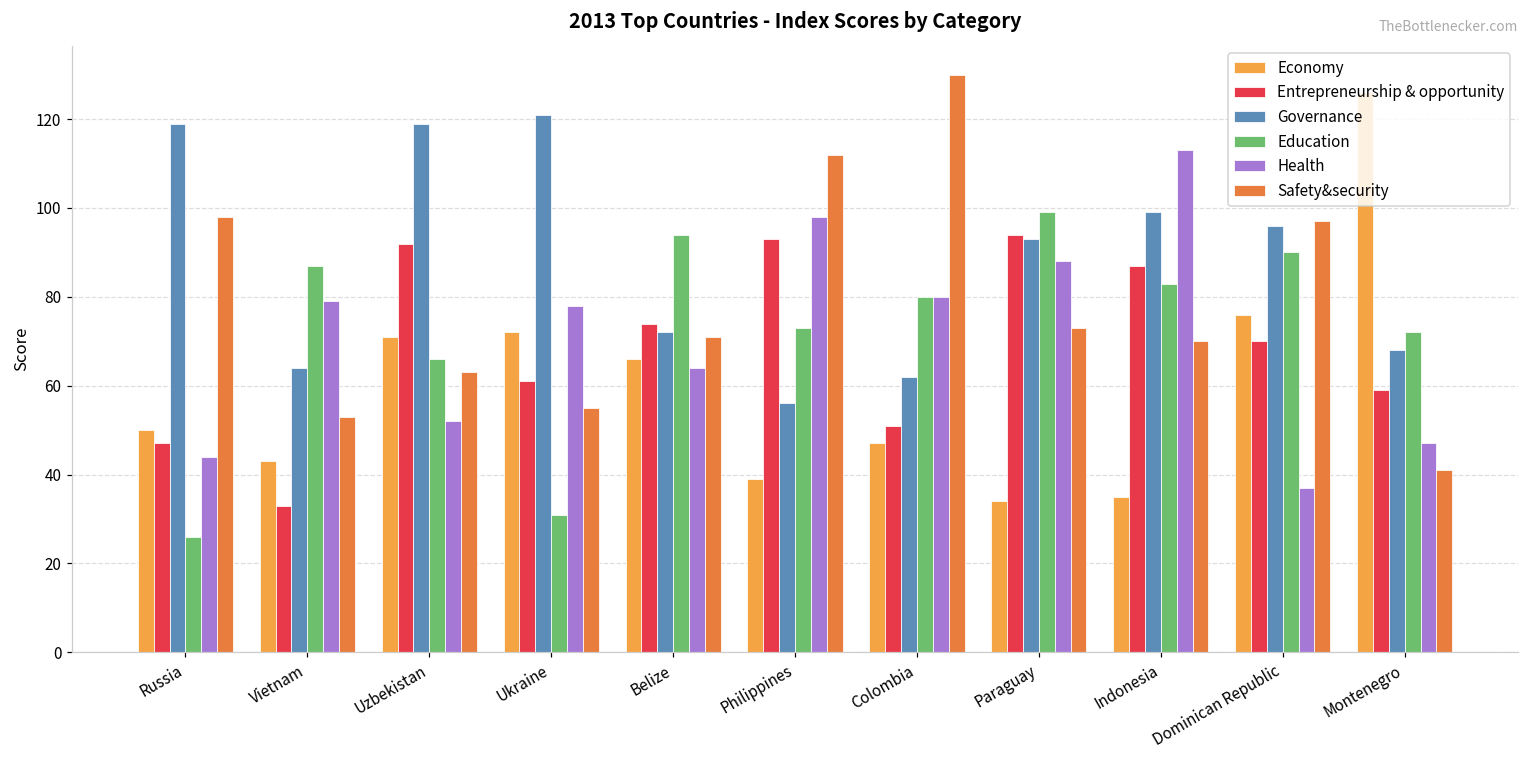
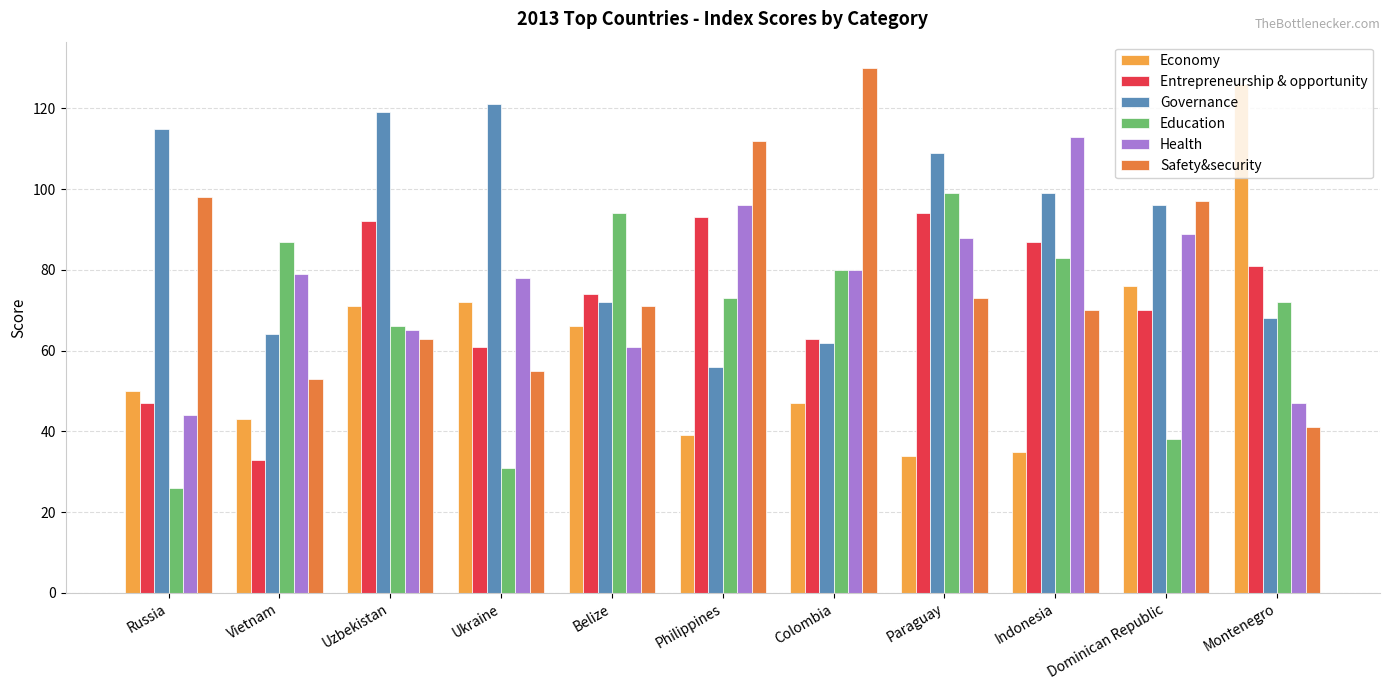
Governance, Russia: 119 -> 115
Health, Uzbekistan: 52 -> 65
Health, Belize: 64 -> 61
Health, Philippines: 98 -> 96
Entrepreneurship & opportunity, Colombia: 51 -> 63
Governance, Paraguay: 93 -> 109
Education, Dominican Republic: 90 -> 38
Health, Dominican Republic: 37 -> 89
Entrepreneurship & opportunity, Montenegro: 59 -> 81
